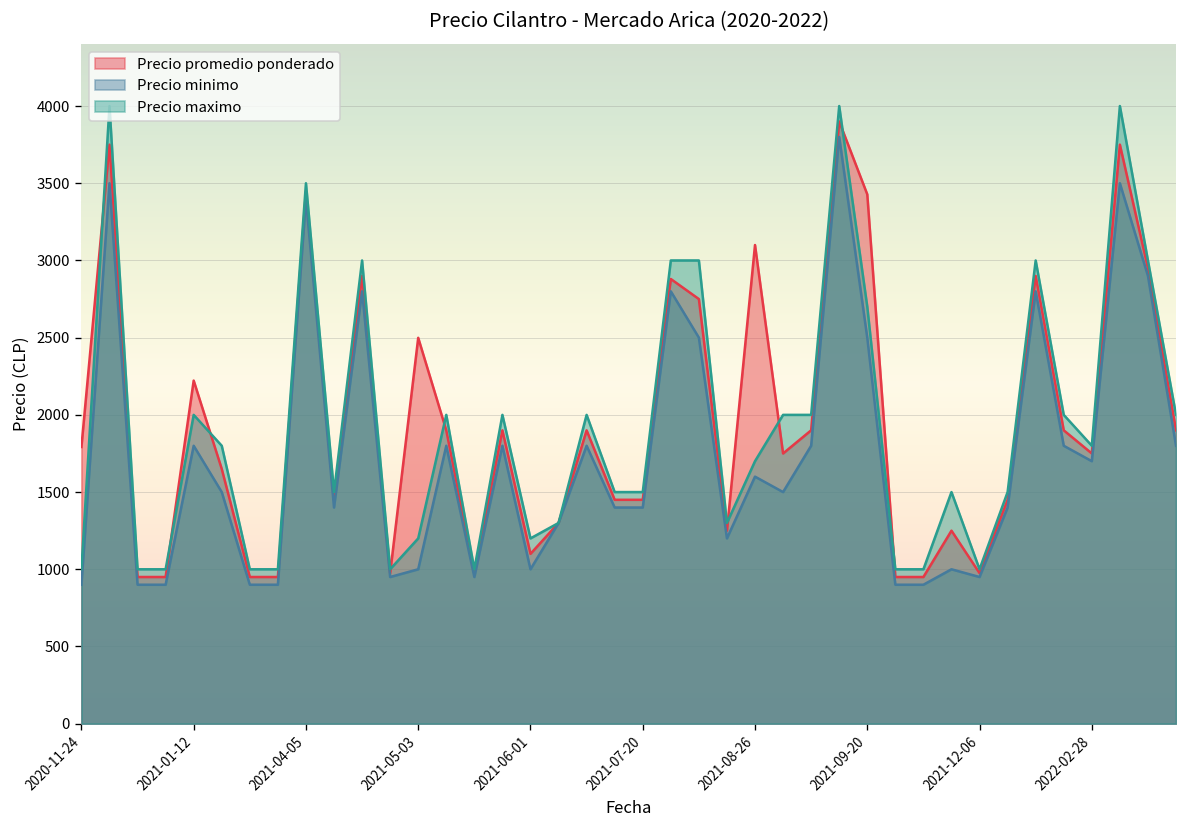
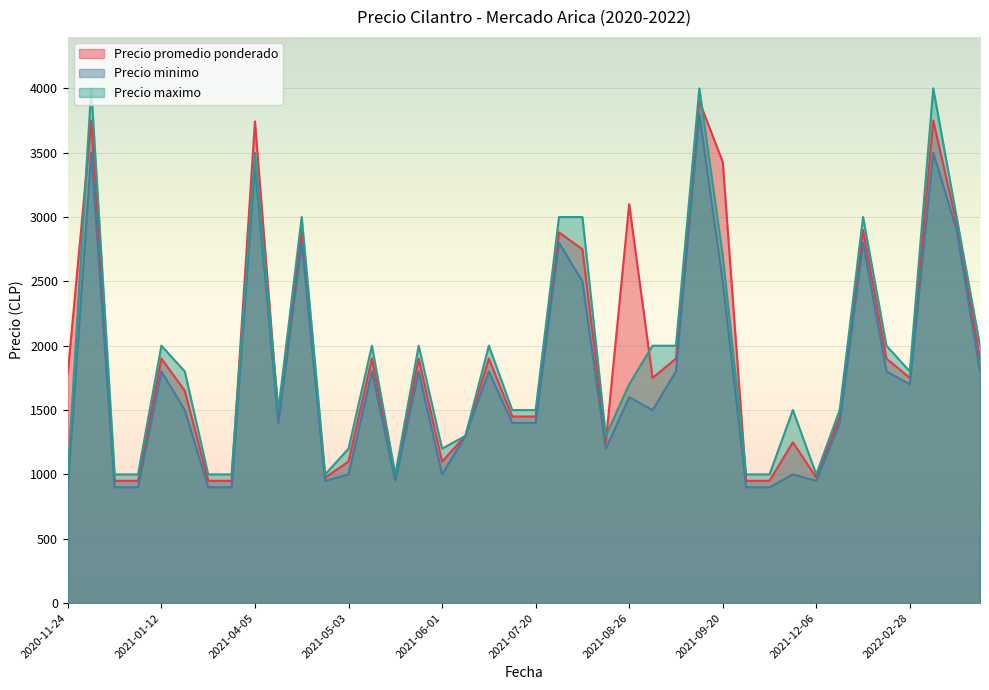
Precio promedio ponderado, 2021-01-12: 2220 -> 1900
Precio promedio ponderado, 2021-04-05: 3450 -> 3740
Precio promedio ponderado, 2021-05-03: 2500 -> 1100
